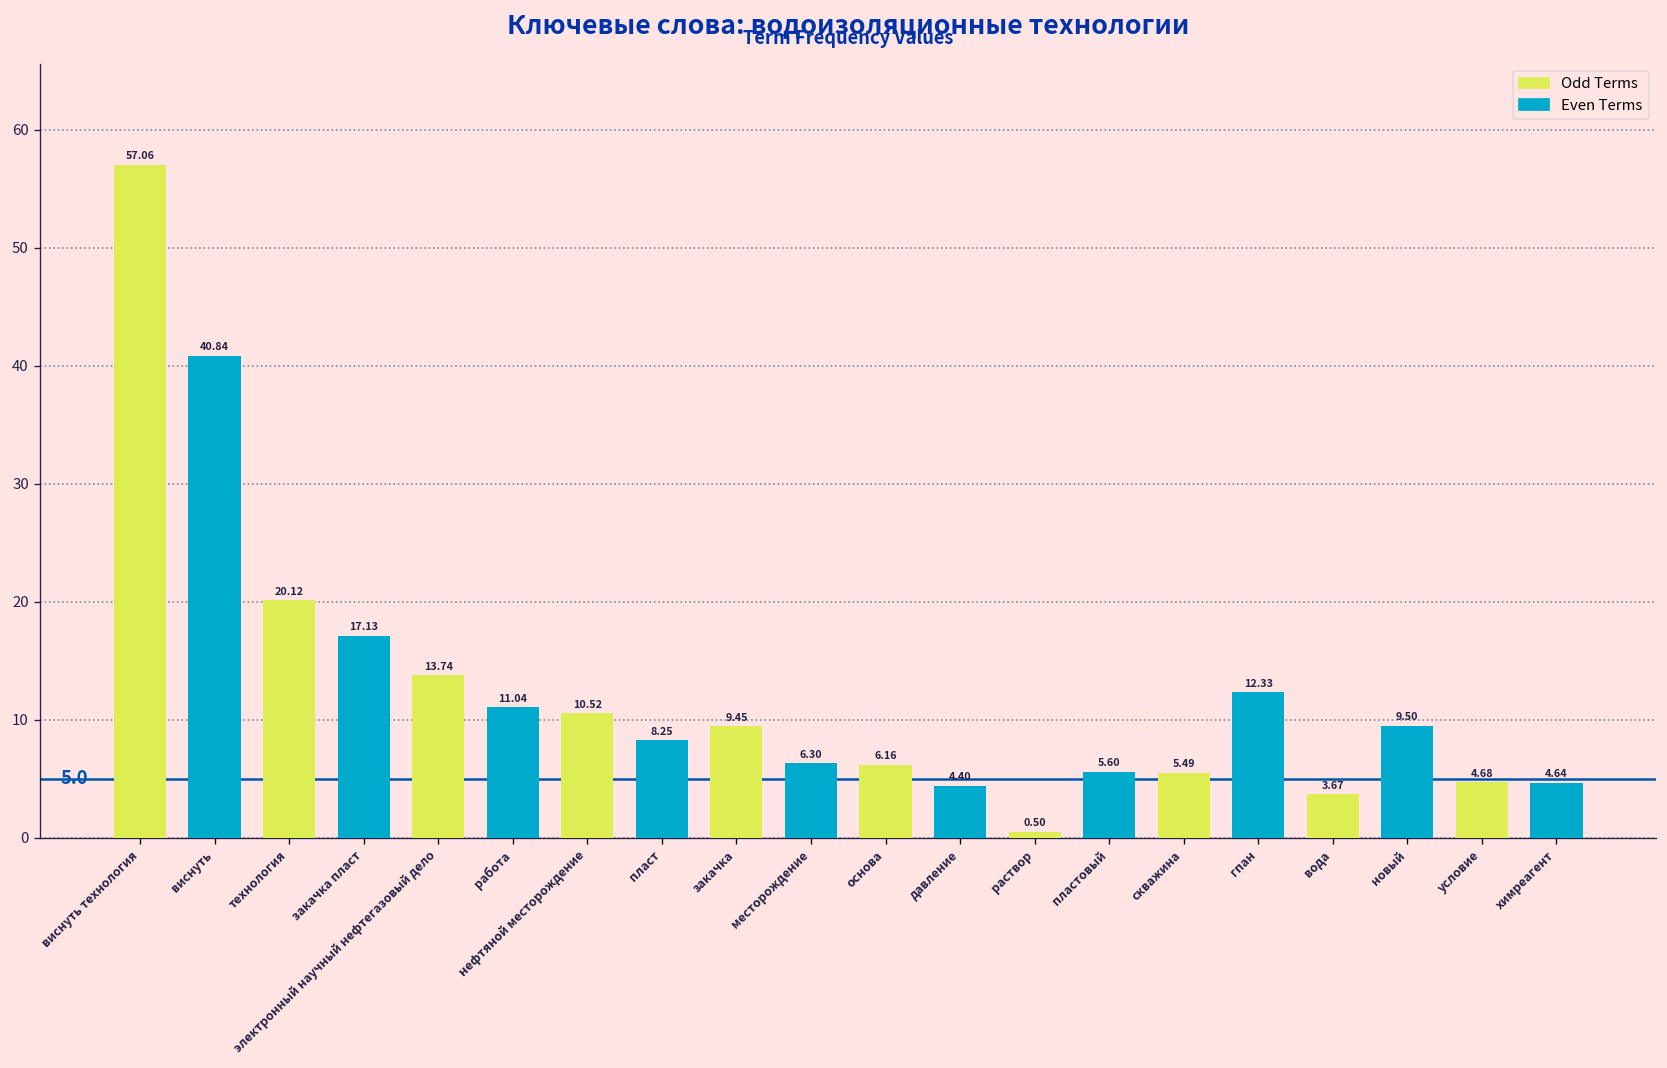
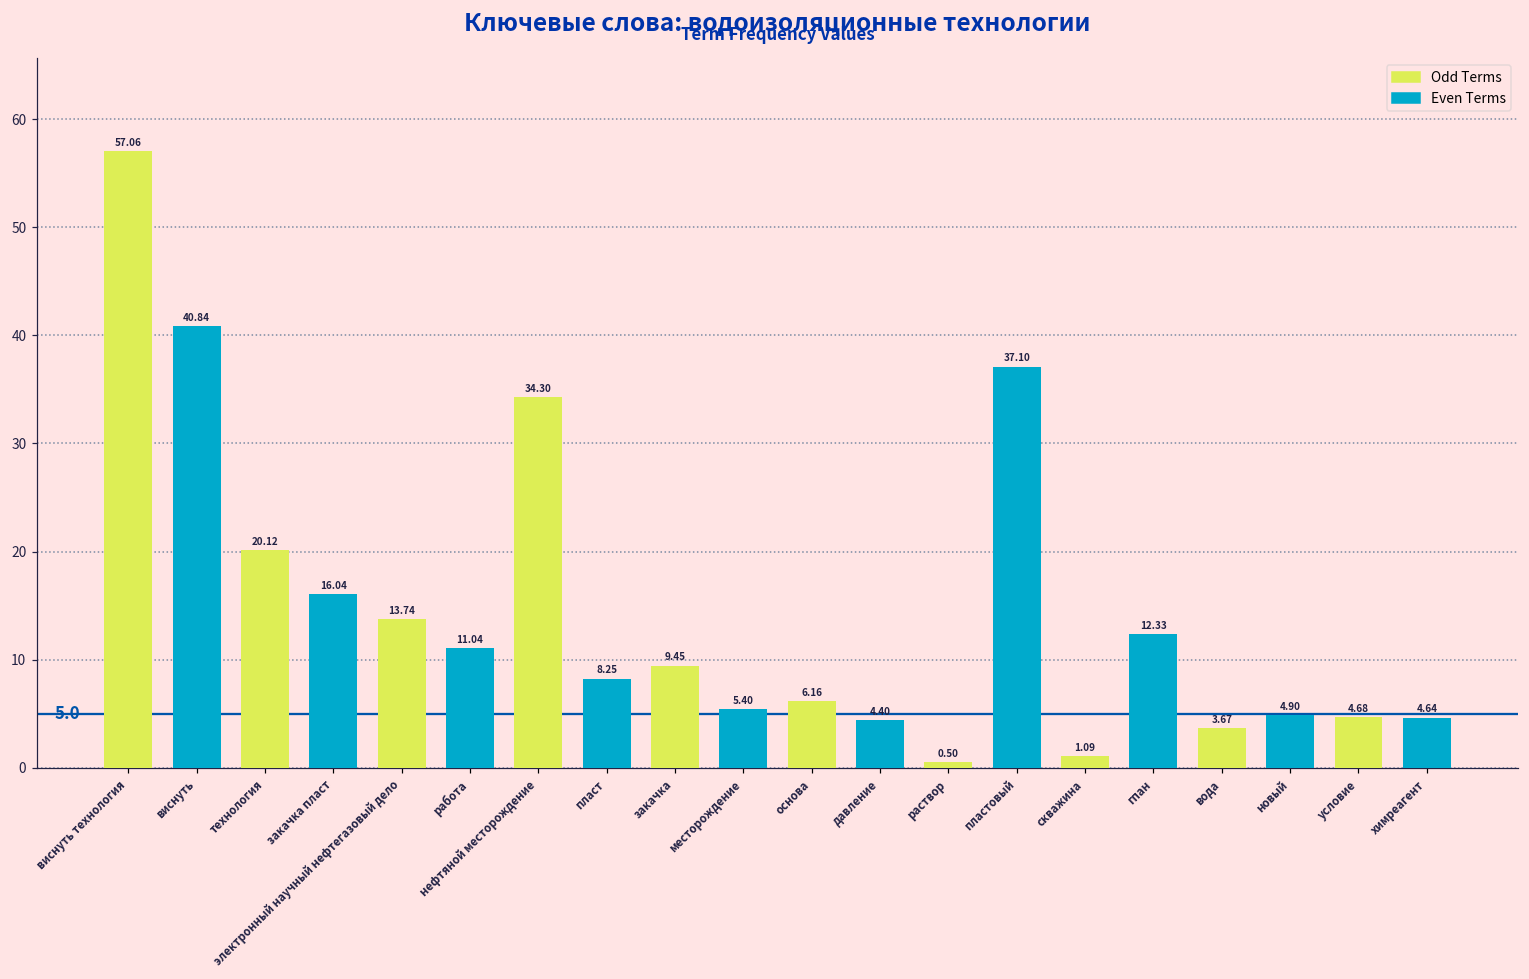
закачка пласт: 17.13 -> 16.04
нефтяной месторождение: 10.52 -> 34.30
месторождение: 6.30 -> 5.40
пластовый: 5.60 -> 37.10
скважина: 5.49 -> 1.09
новый: 9.50 -> 4.90
